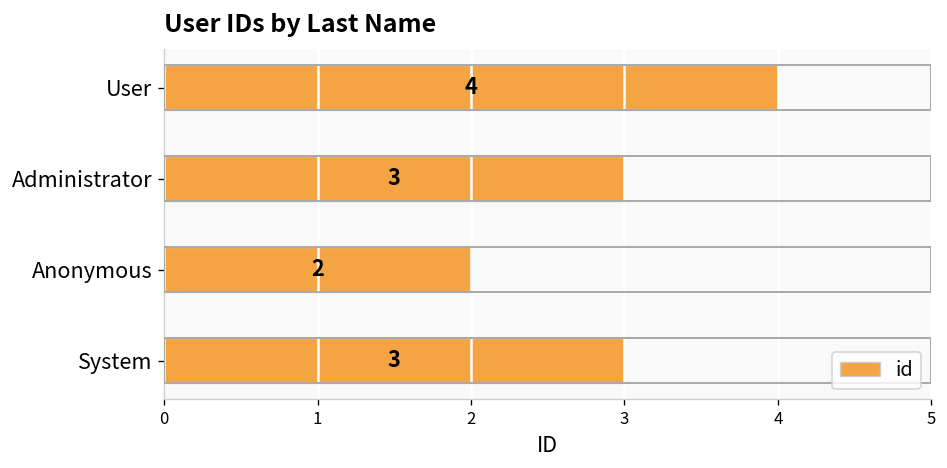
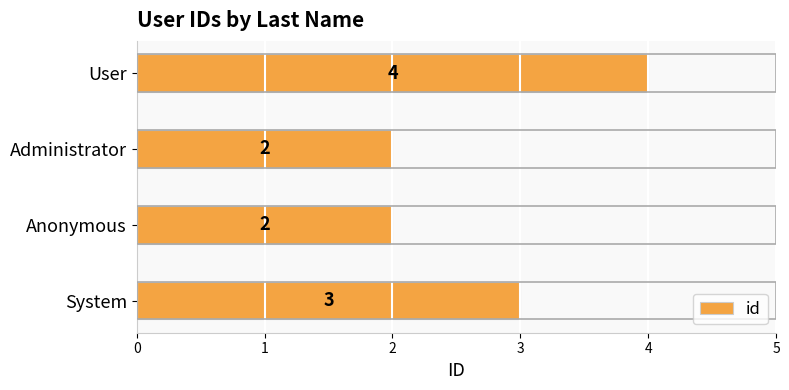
Administrator: 3 -> 2
